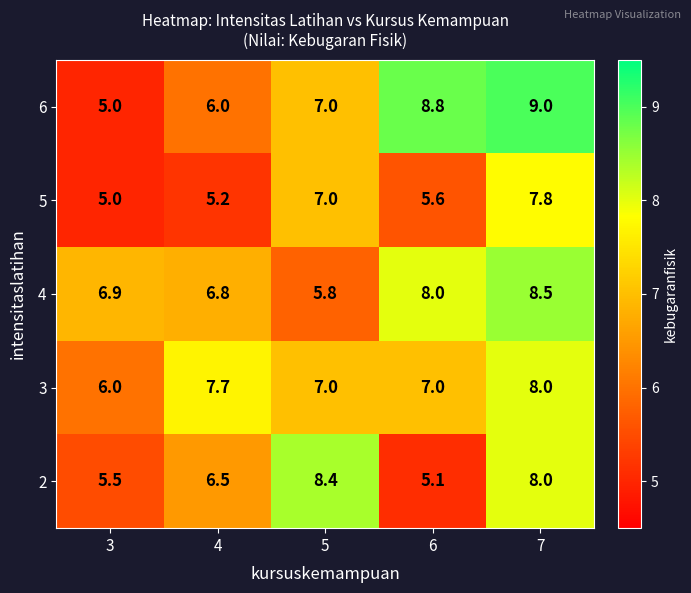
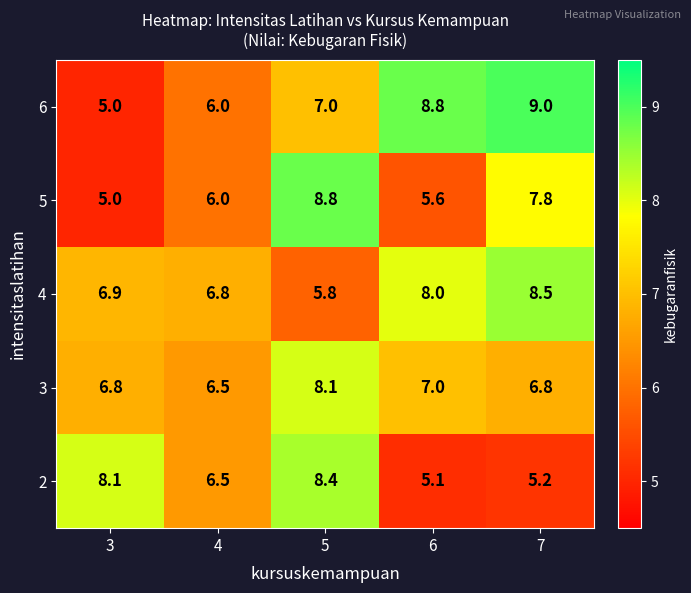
5, 4: 5.2 -> 6.0
5, 5: 7.0 -> 8.8
3, 3: 6.0 -> 6.8
3, 4: 7.7 -> 6.5
3, 5: 7.0 -> 8.1
3, 7: 8.0 -> 6.8
2, 3: 5.5 -> 8.1
2, 7: 8.0 -> 5.2
